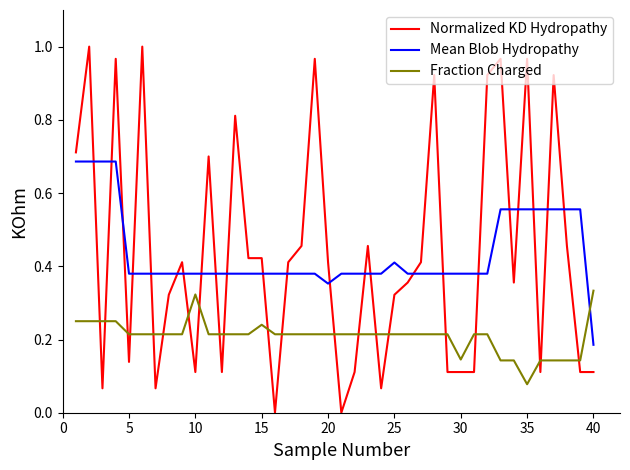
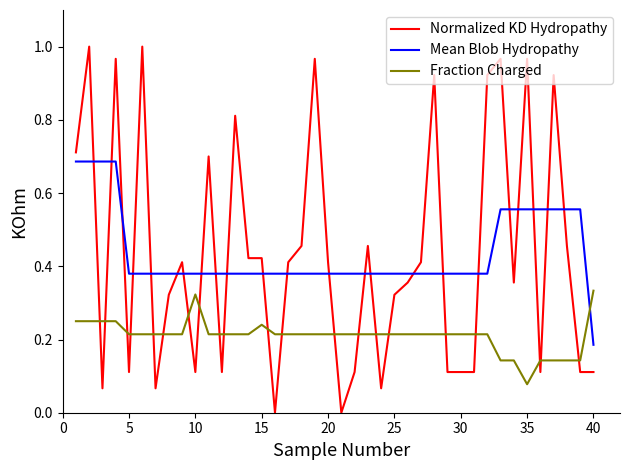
Normalized KD Hydropathy, 5: 0.14 -> 0.11
Mean Blob Hydropathy, 20: 0.35 -> 0.38
Mean Blob Hydropathy, 25: 0.41 -> 0.38
Fraction Charged, 30: 0.15 -> 0.21
